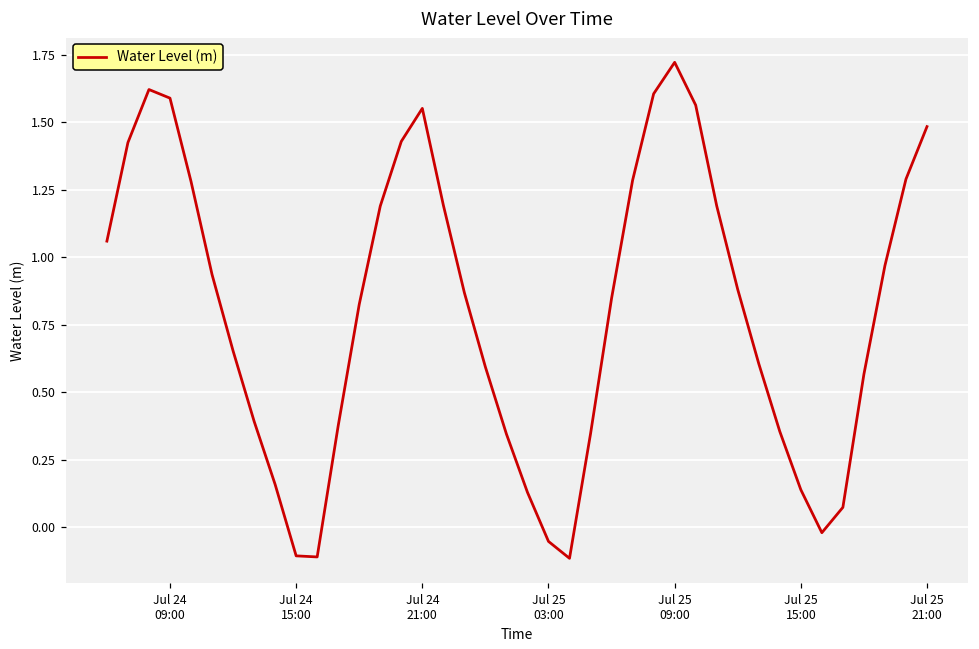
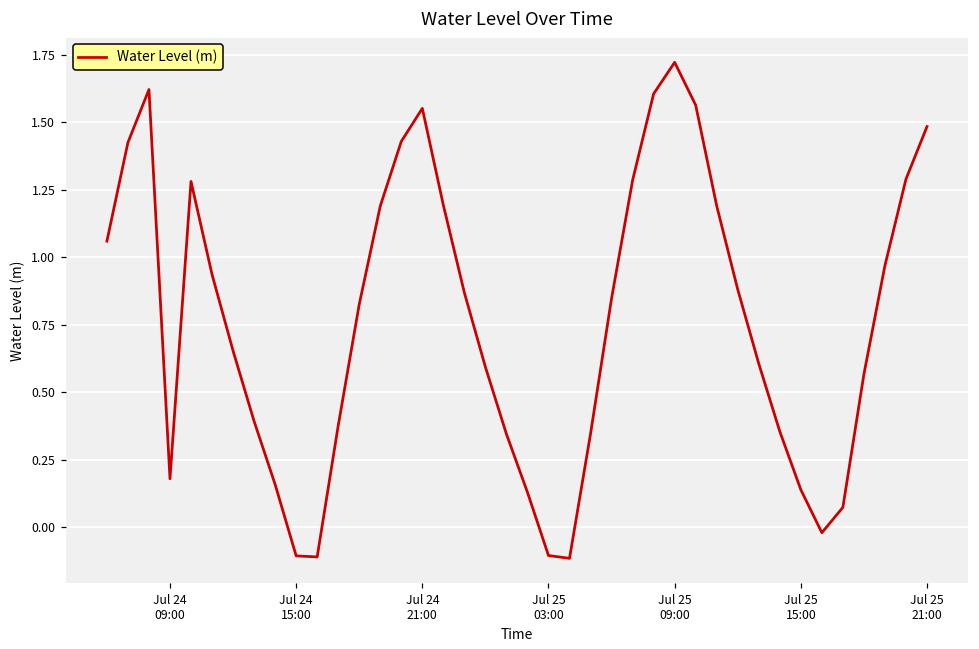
Jul 24 09:00: 1.59 -> 0.18
Jul 25 03:00: -0.05 -> -0.10
